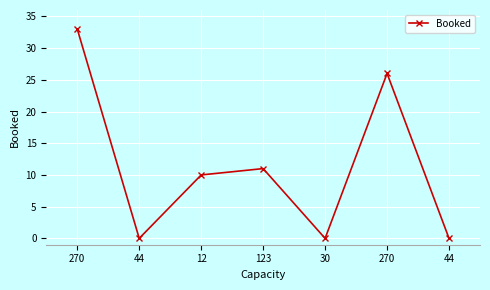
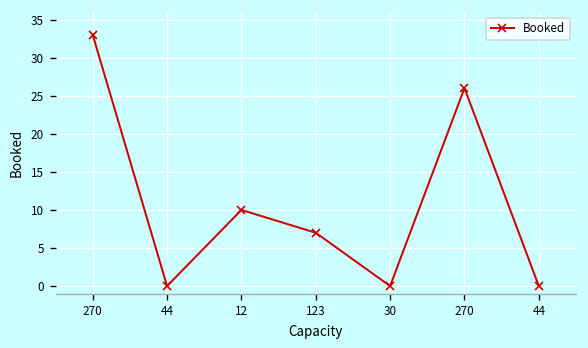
123: 11 -> 7
